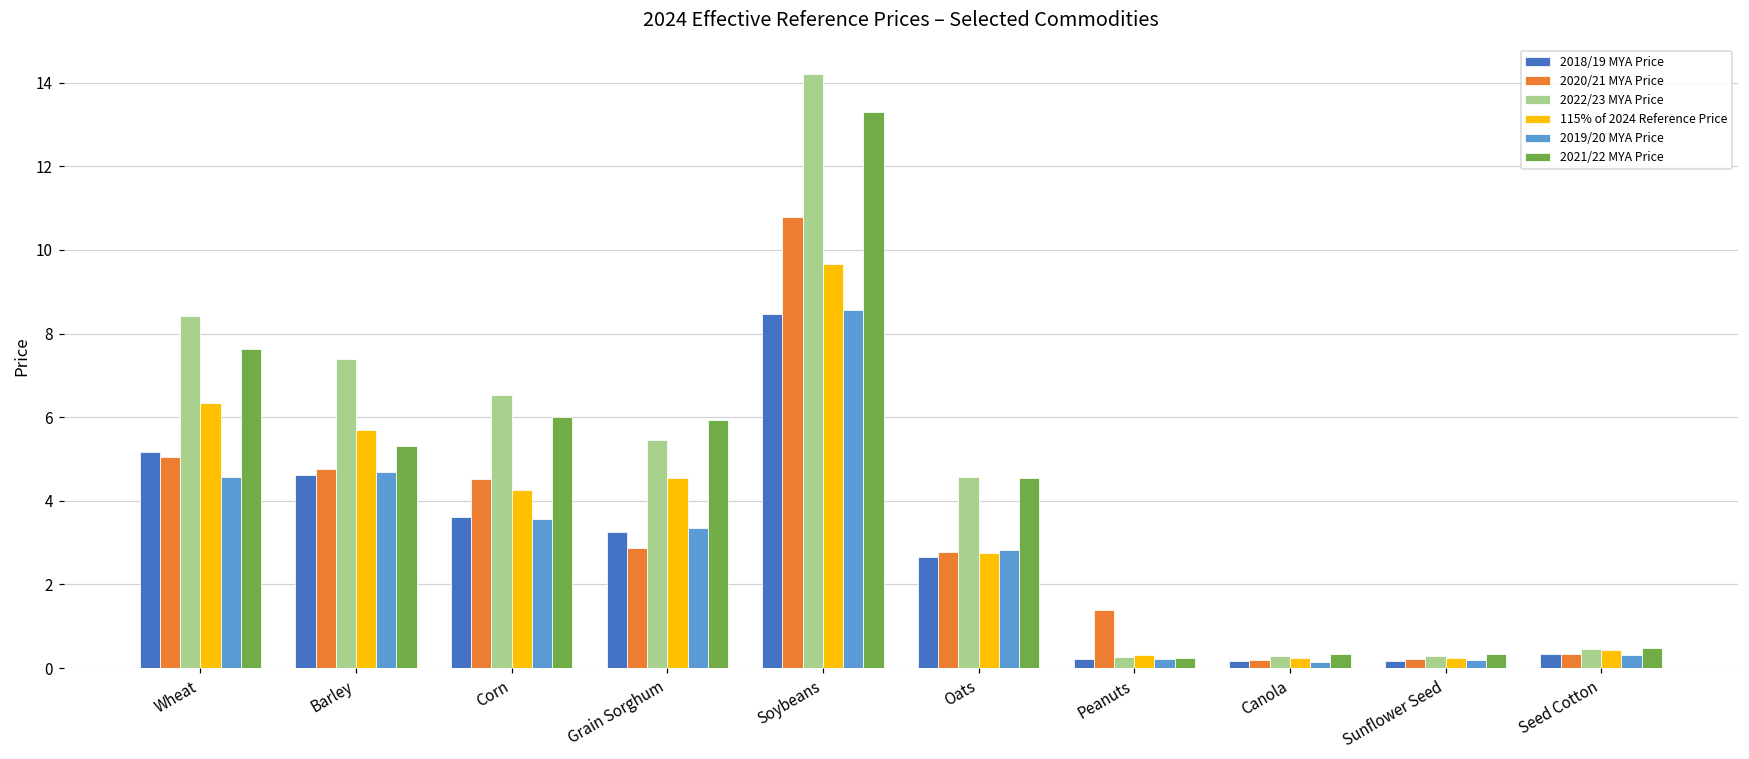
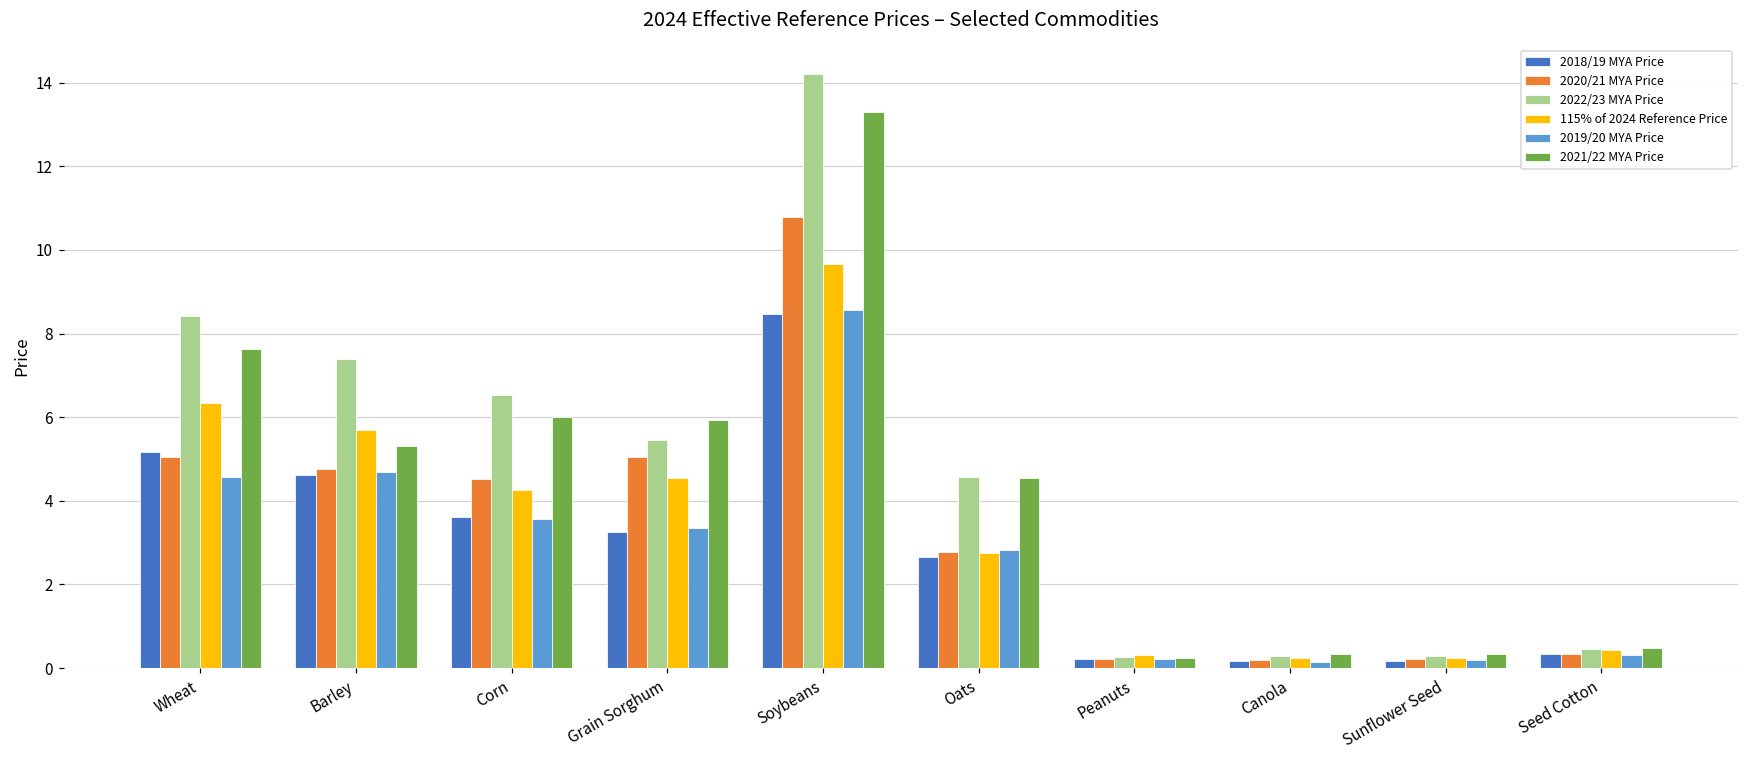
2020/21 MYA Price, Grain Sorghum: 2.9 -> 5.0
2020/21 MYA Price, Peanuts: 1.4 -> 0.2
